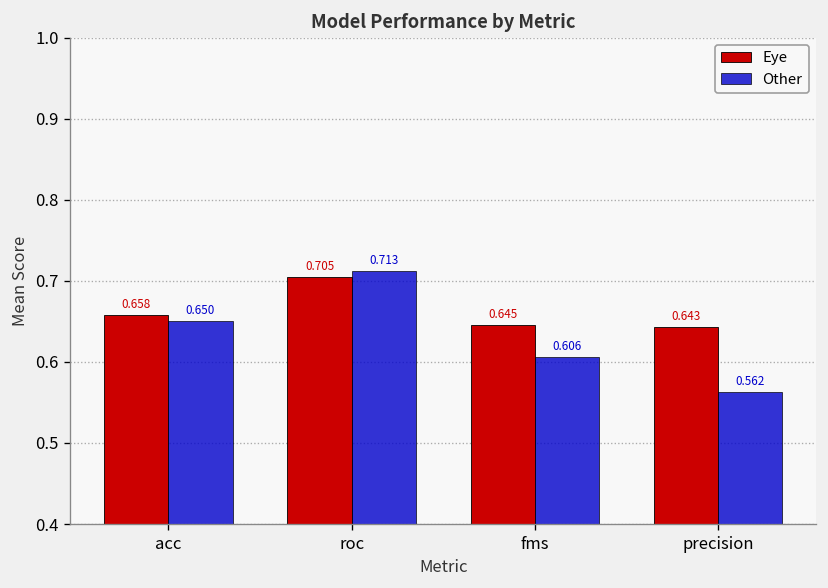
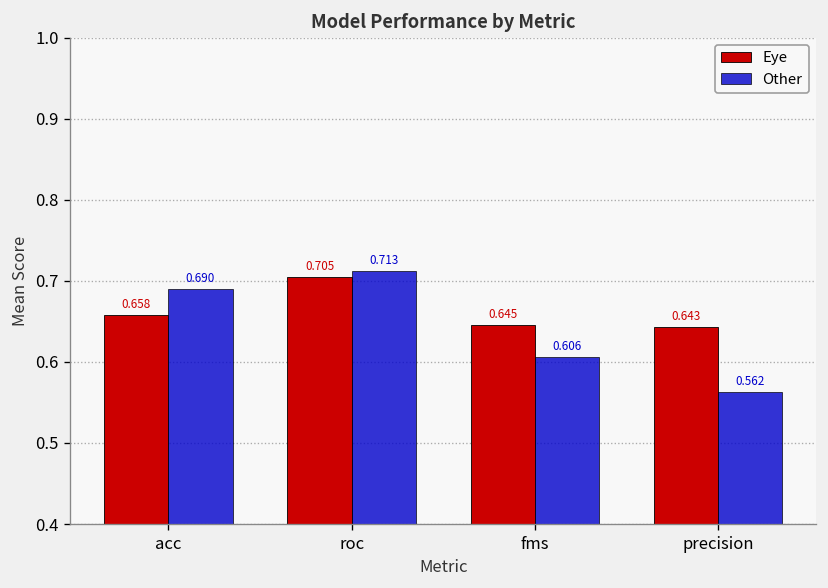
Other, acc: 0.650 -> 0.690
